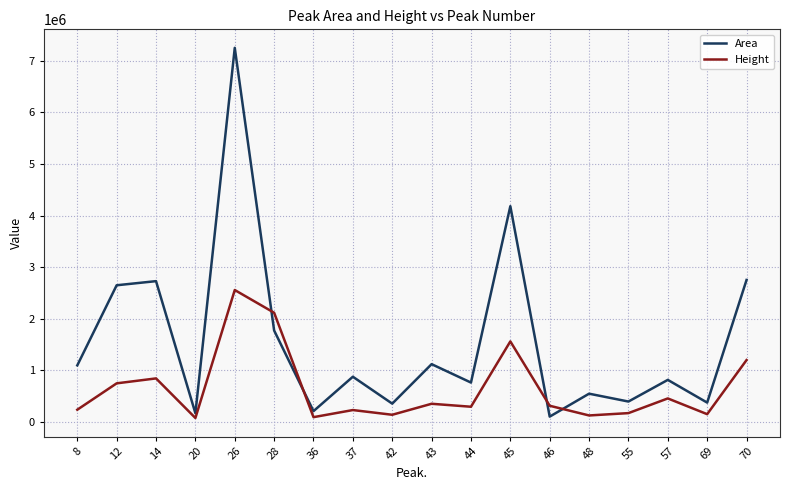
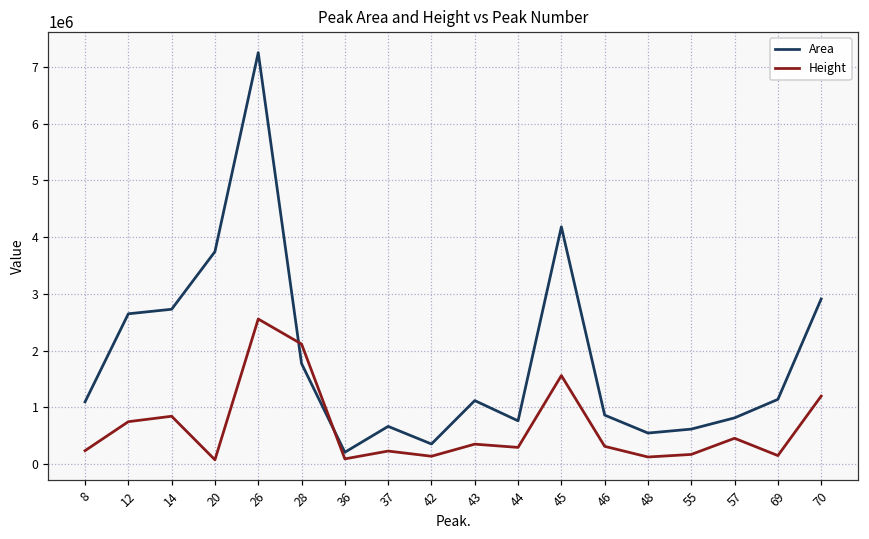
Area, 20: 200000 -> 3700000
Area, 37: 900000 -> 700000
Area, 46: 100000 -> 900000
Area, 55: 400000 -> 600000
Area, 69: 400000 -> 1100000
Area, 70: 2800000 -> 2900000
